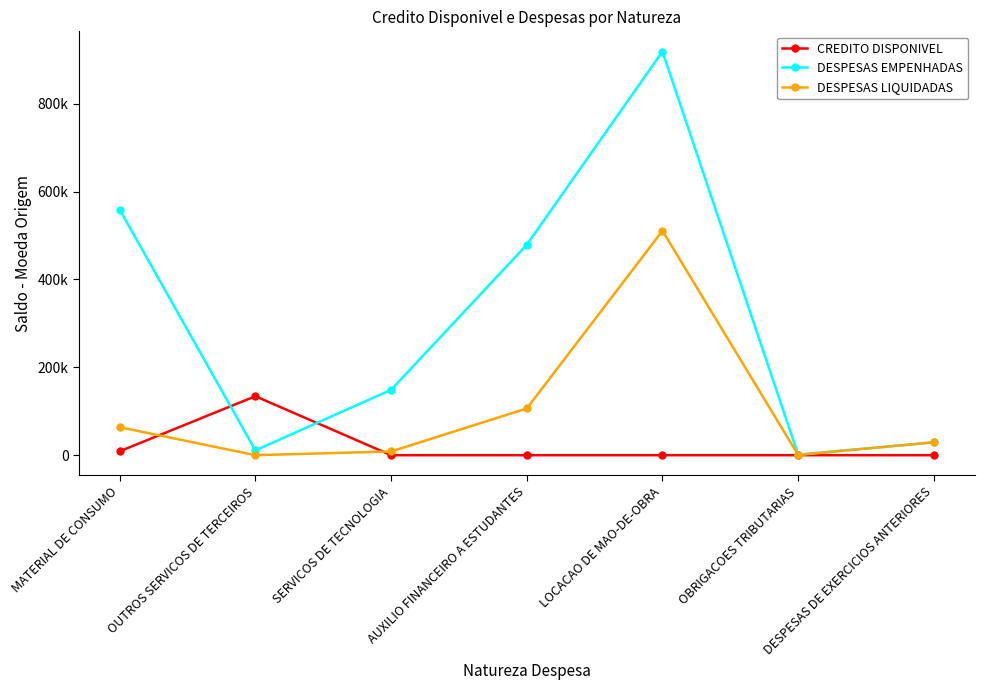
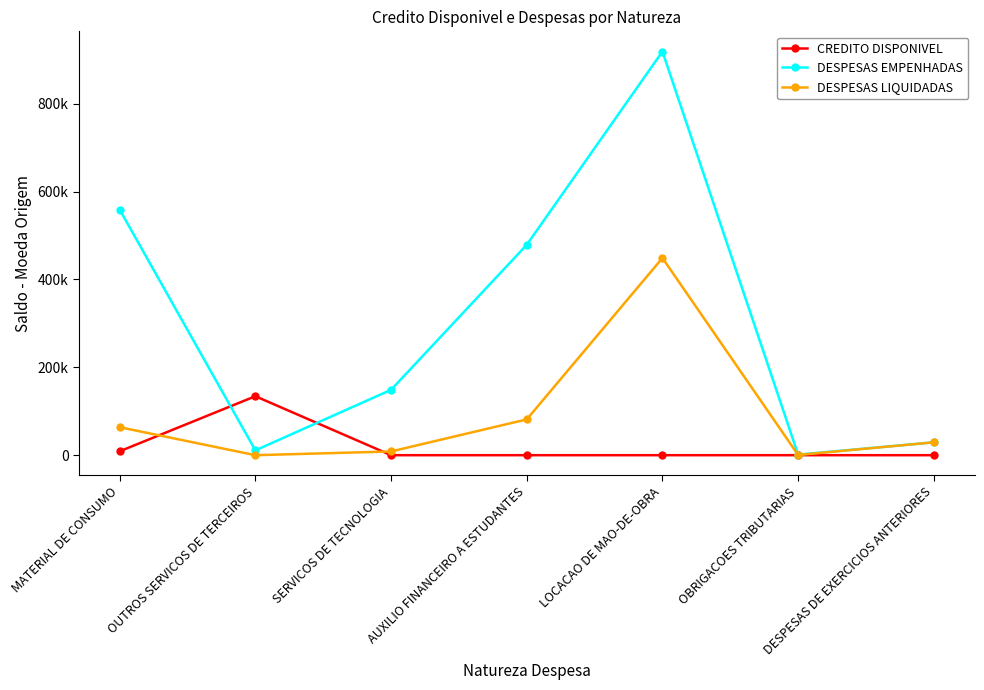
DESPESAS LIQUIDADAS, AUXILIO FINANCEIRO A ESTUDANTES: 110000 -> 80000
DESPESAS LIQUIDADAS, LOCACAO DE MAO-DE-OBRA: 510000 -> 450000
